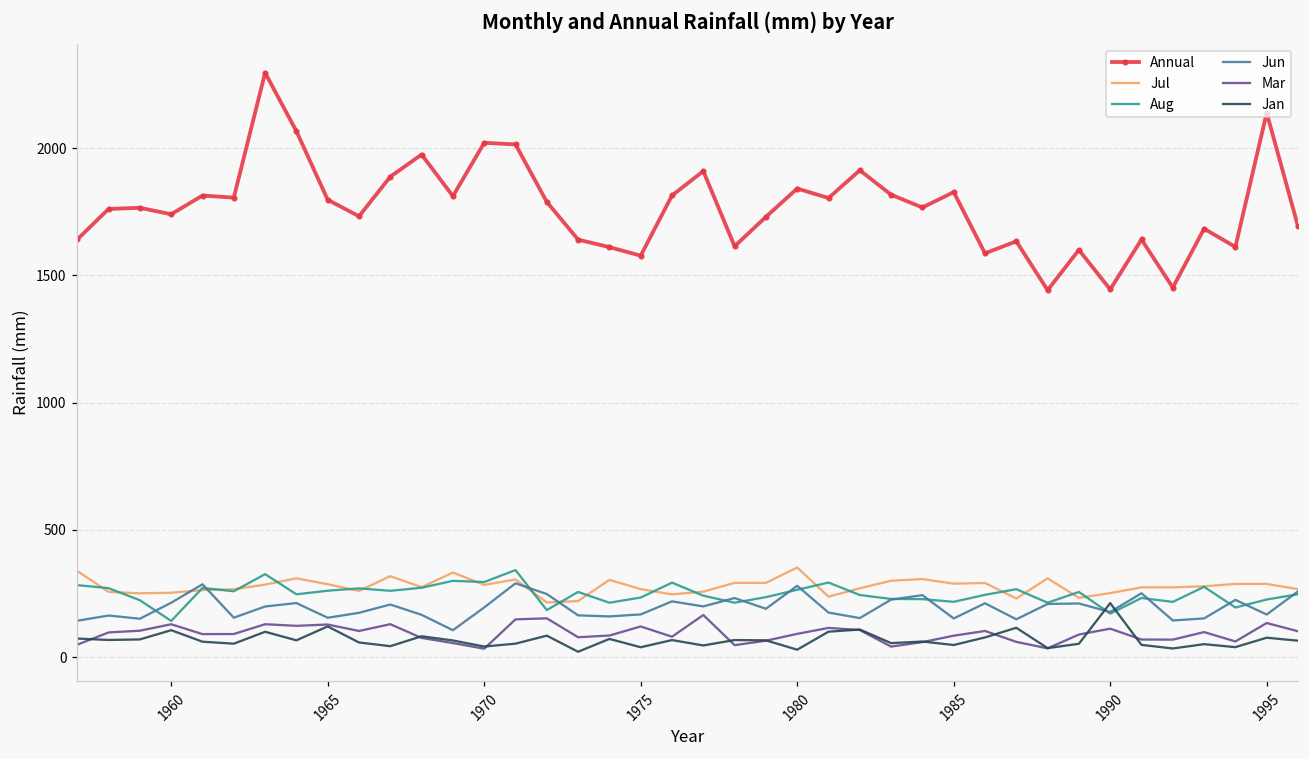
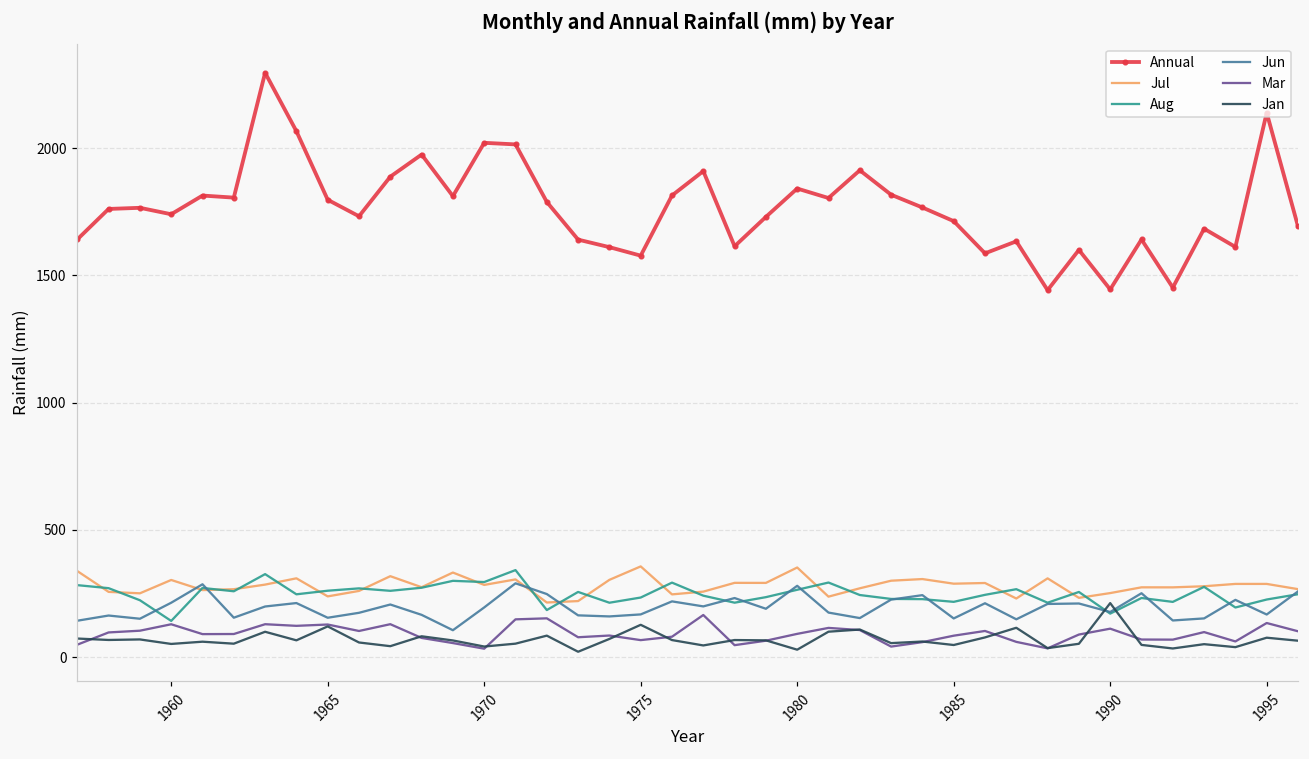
Jul, 1960: 250 -> 300
Jan, 1960: 110 -> 50
Jul, 1965: 290 -> 240
Jul, 1975: 270 -> 360
Mar, 1975: 120 -> 70
Jan, 1975: 40 -> 130
Annual, 1985: 1830 -> 1710
